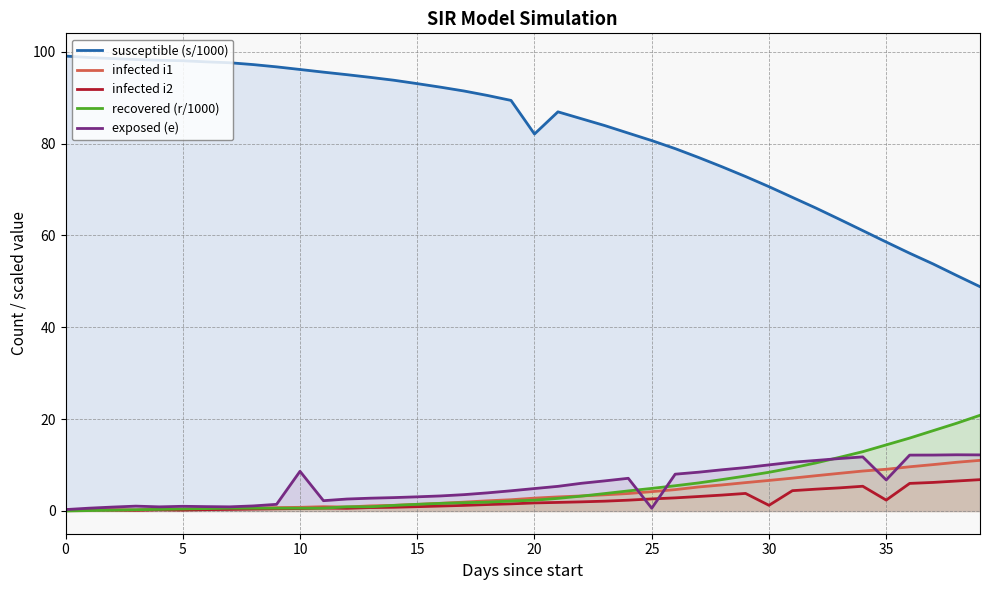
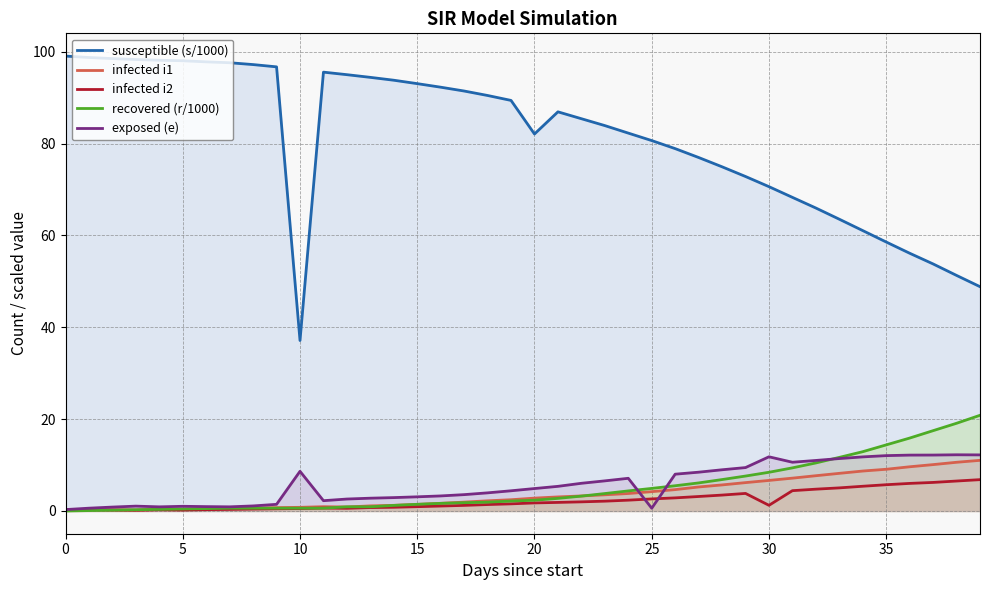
susceptible (s/1000), 10: 96 -> 37
exposed (e), 30: 10 -> 12
infected i2, 35: 2 -> 6
exposed (e), 35: 7 -> 12
